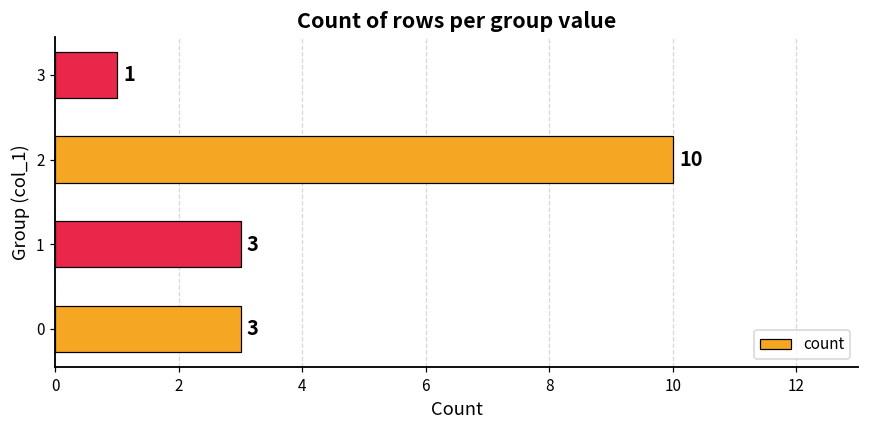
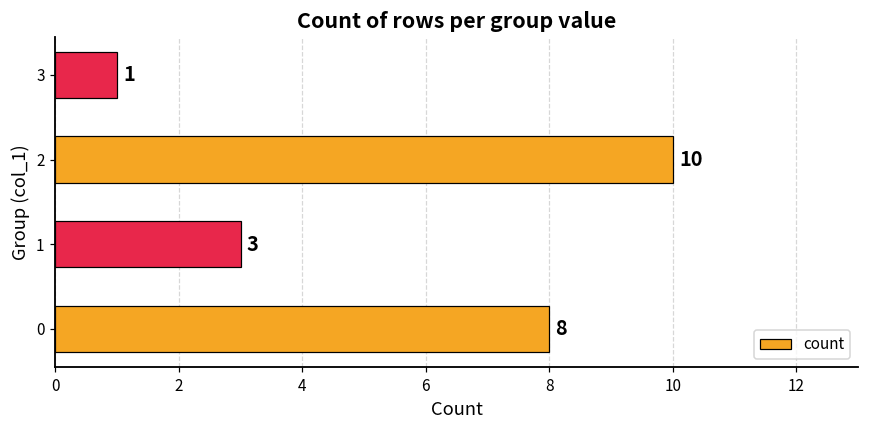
0: 3 -> 8
